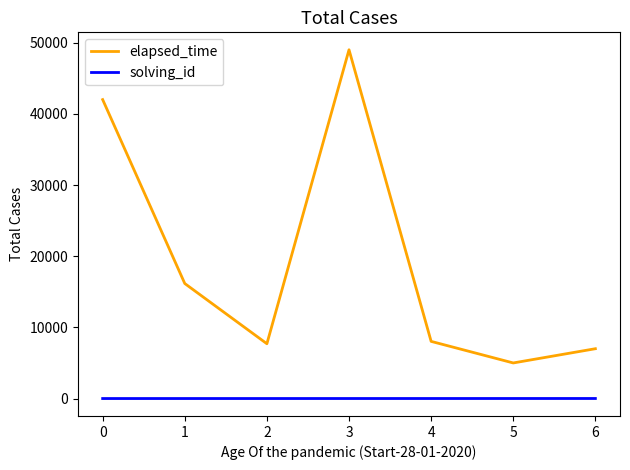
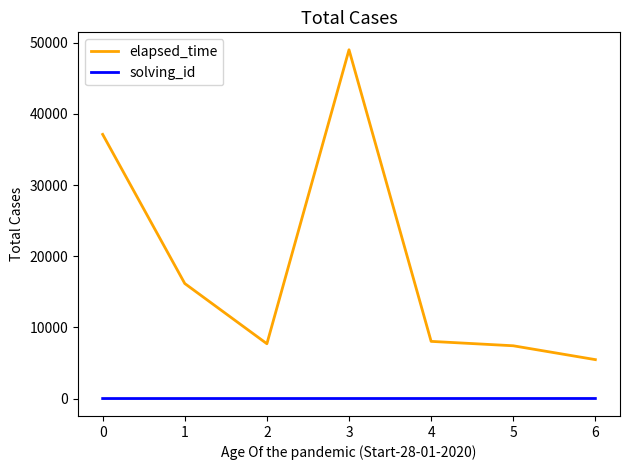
elapsed_time, 0: 42000 -> 37000
elapsed_time, 5: 5000 -> 7000
elapsed_time, 6: 7000 -> 5000
